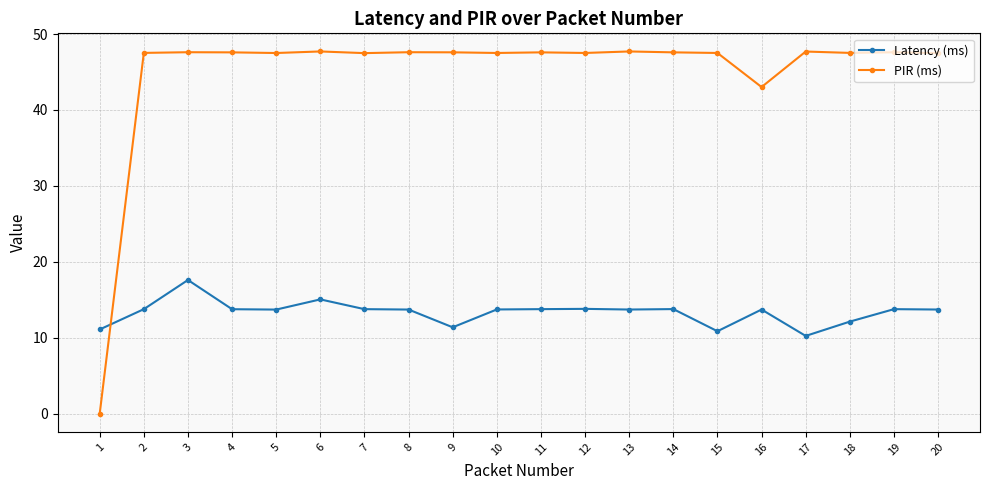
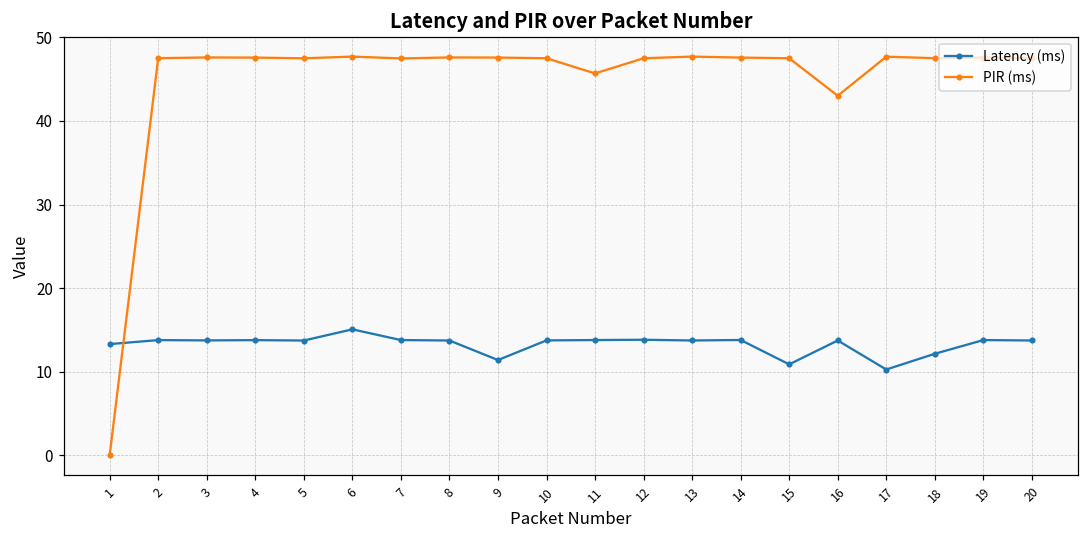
Latency (ms), 1: 11 -> 13
Latency (ms), 3: 18 -> 14
PIR (ms), 11: 48 -> 46
